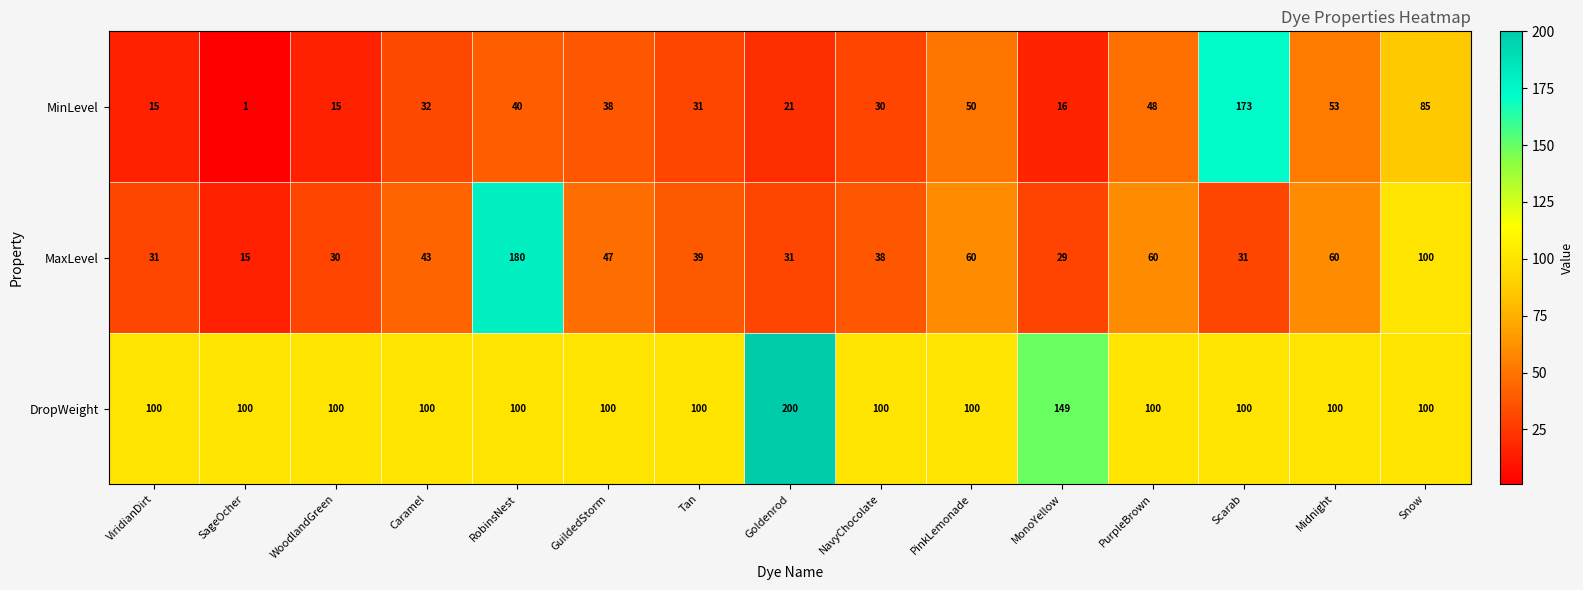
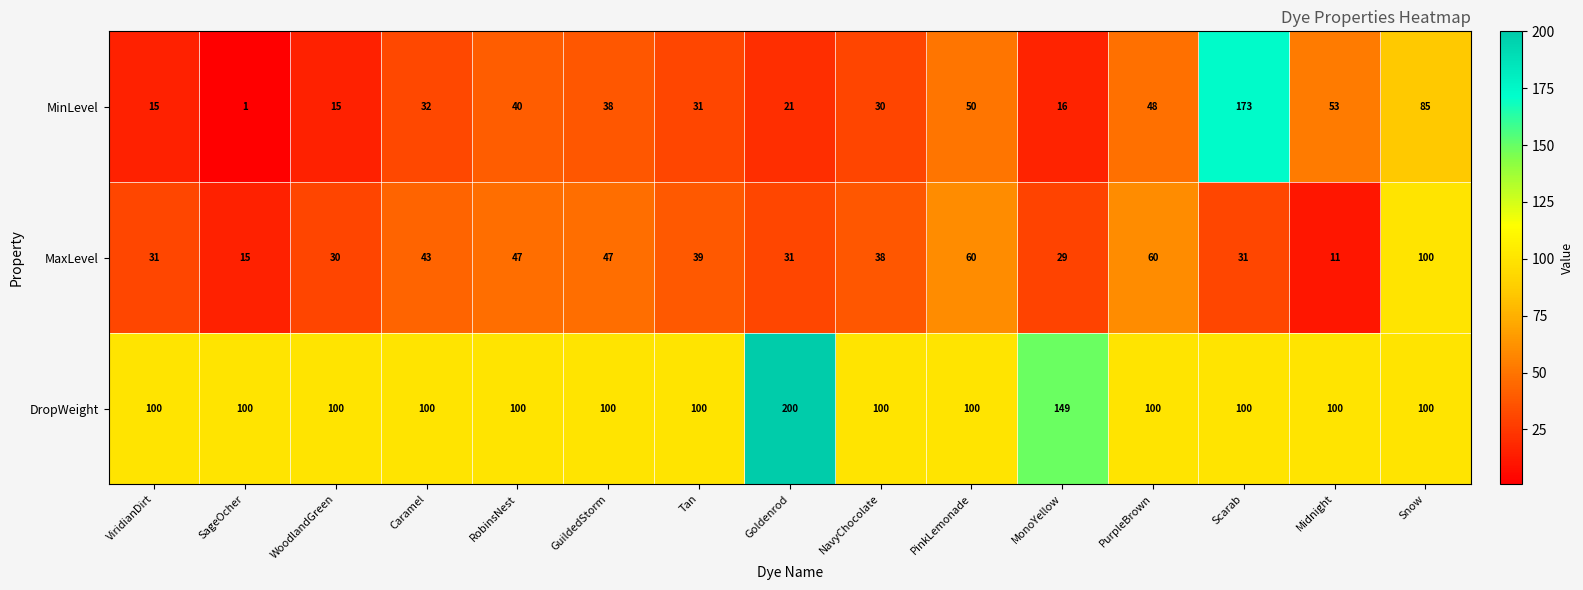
MaxLevel, RobinsNest: 180 -> 47
MaxLevel, Midnight: 60 -> 11
